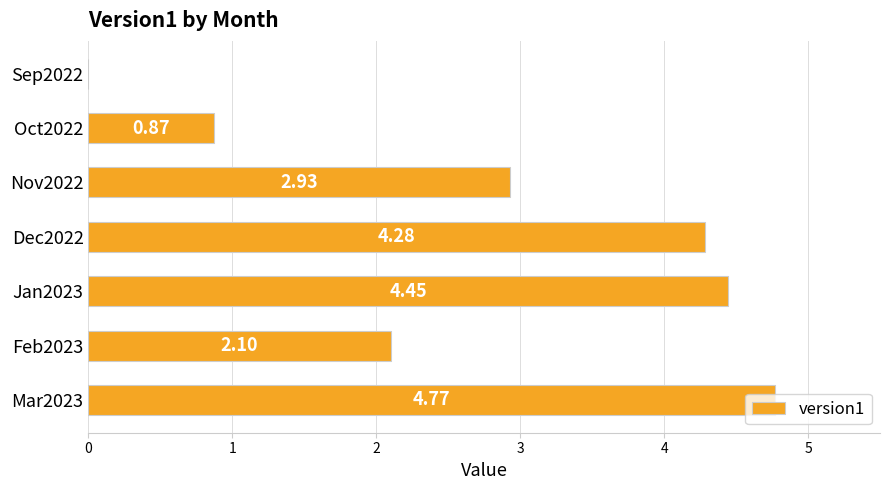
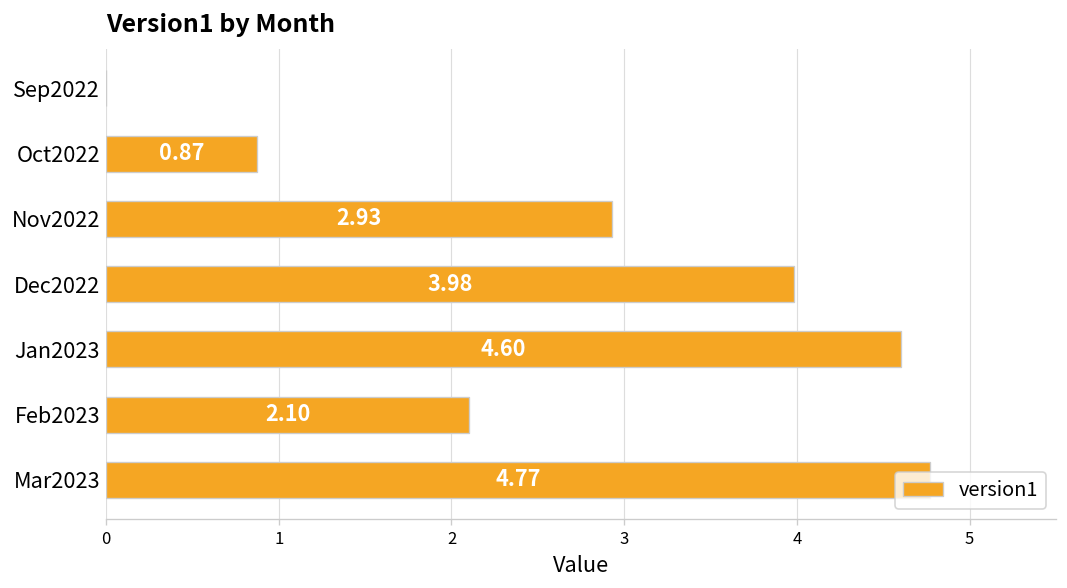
Dec2022: 4.28 -> 3.98
Jan2023: 4.45 -> 4.60
